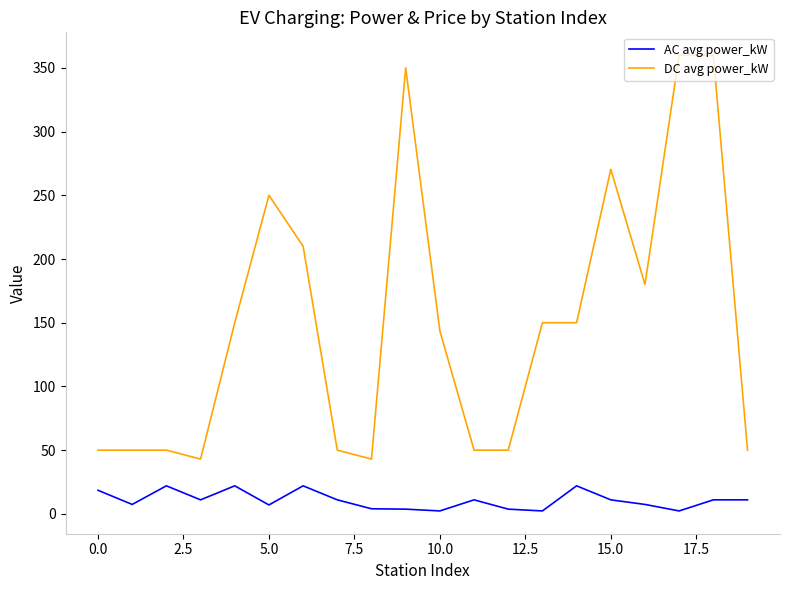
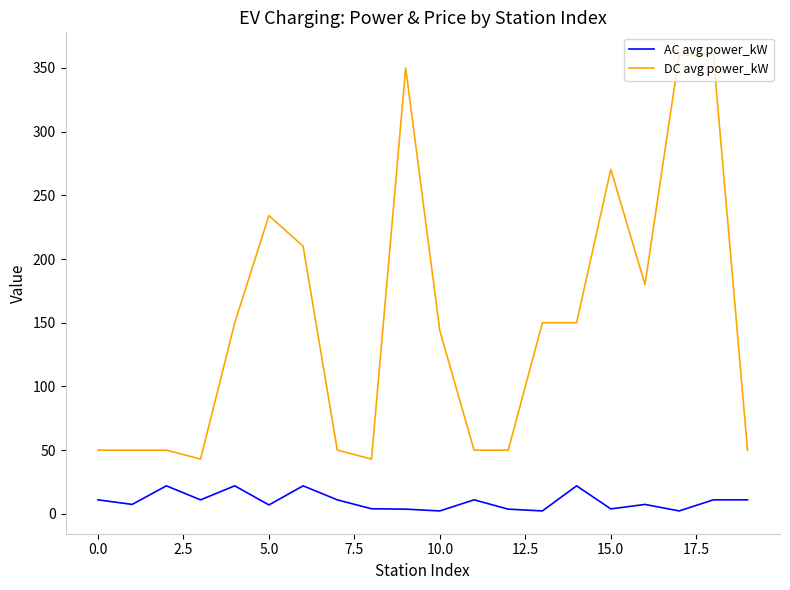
AC avg power_kW, 0.0: 19 -> 11
DC avg power_kW, 5.0: 250 -> 234
AC avg power_kW, 15.0: 11 -> 4
